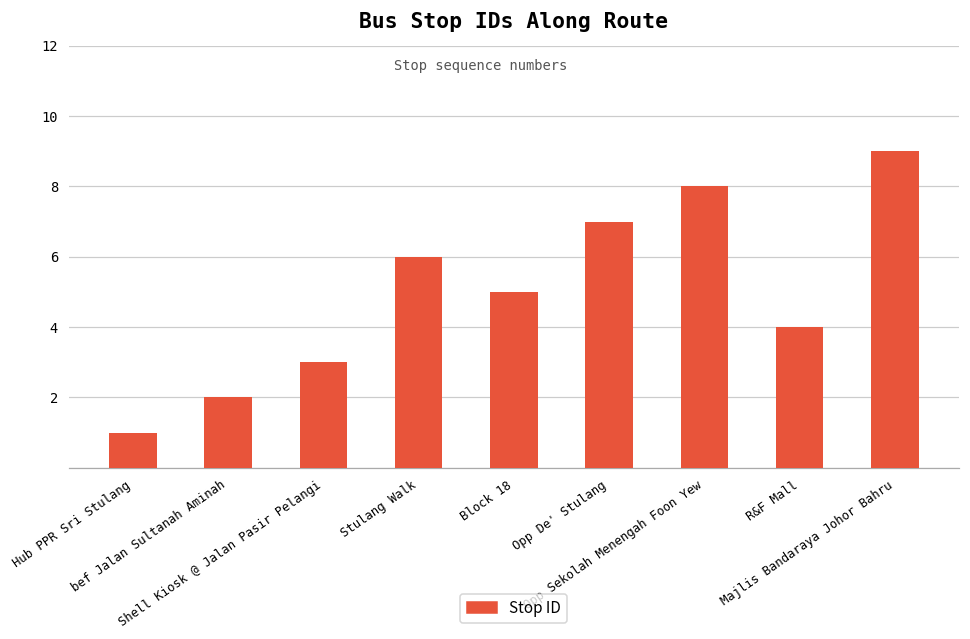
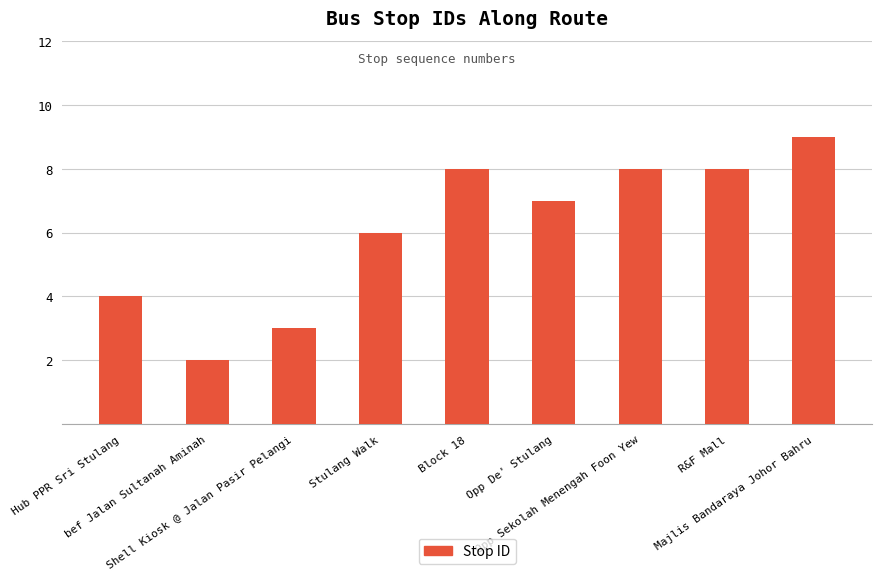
Hub PPR Sri Stulang: 1 -> 4
Block 18: 5 -> 8
R&F Mall: 4 -> 8
